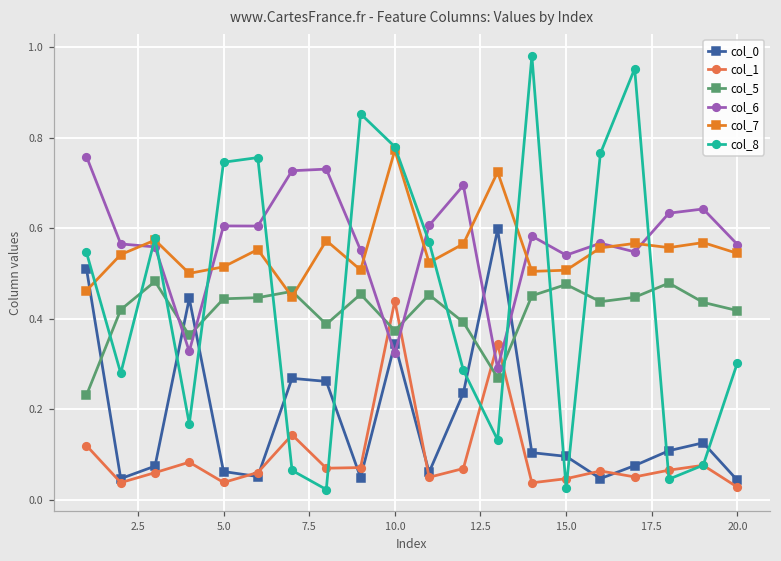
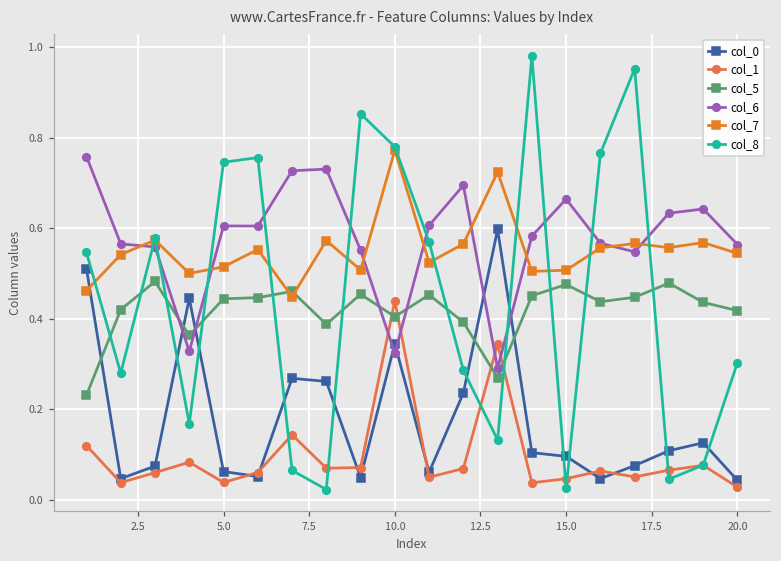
col_5, 10.0: 0.37 -> 0.40
col_6, 15.0: 0.54 -> 0.66
